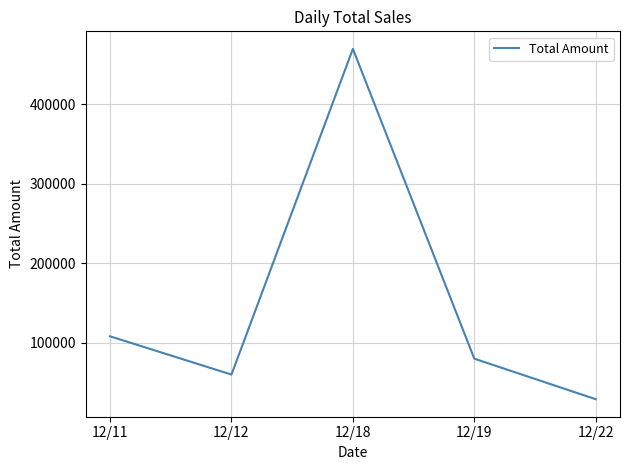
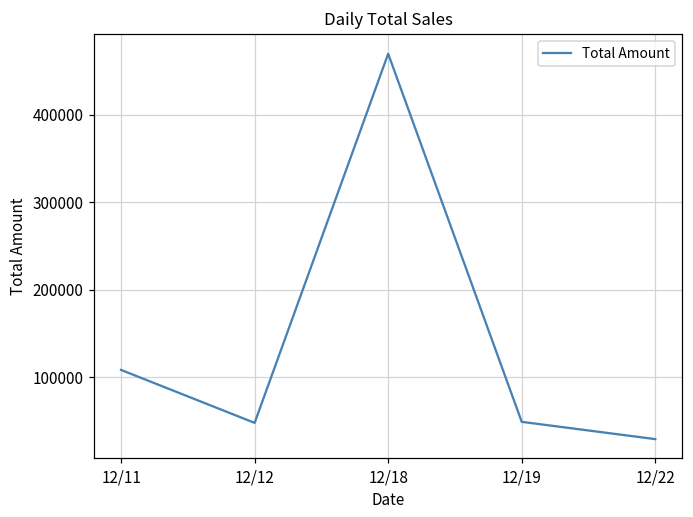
12/12: 60000 -> 50000
12/19: 80000 -> 50000
